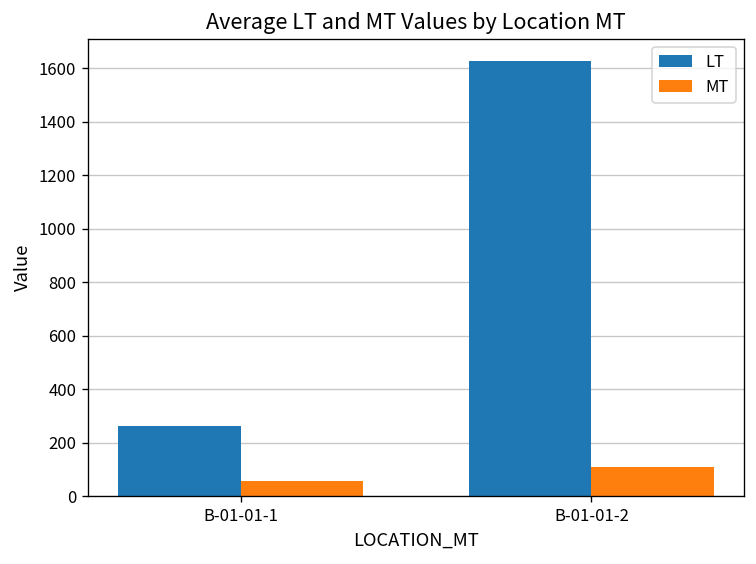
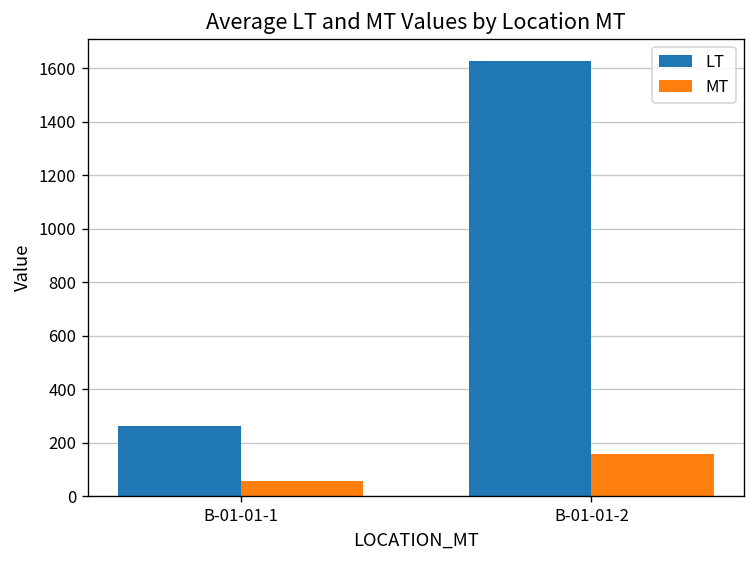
MT, B-01-01-2: 110 -> 160
